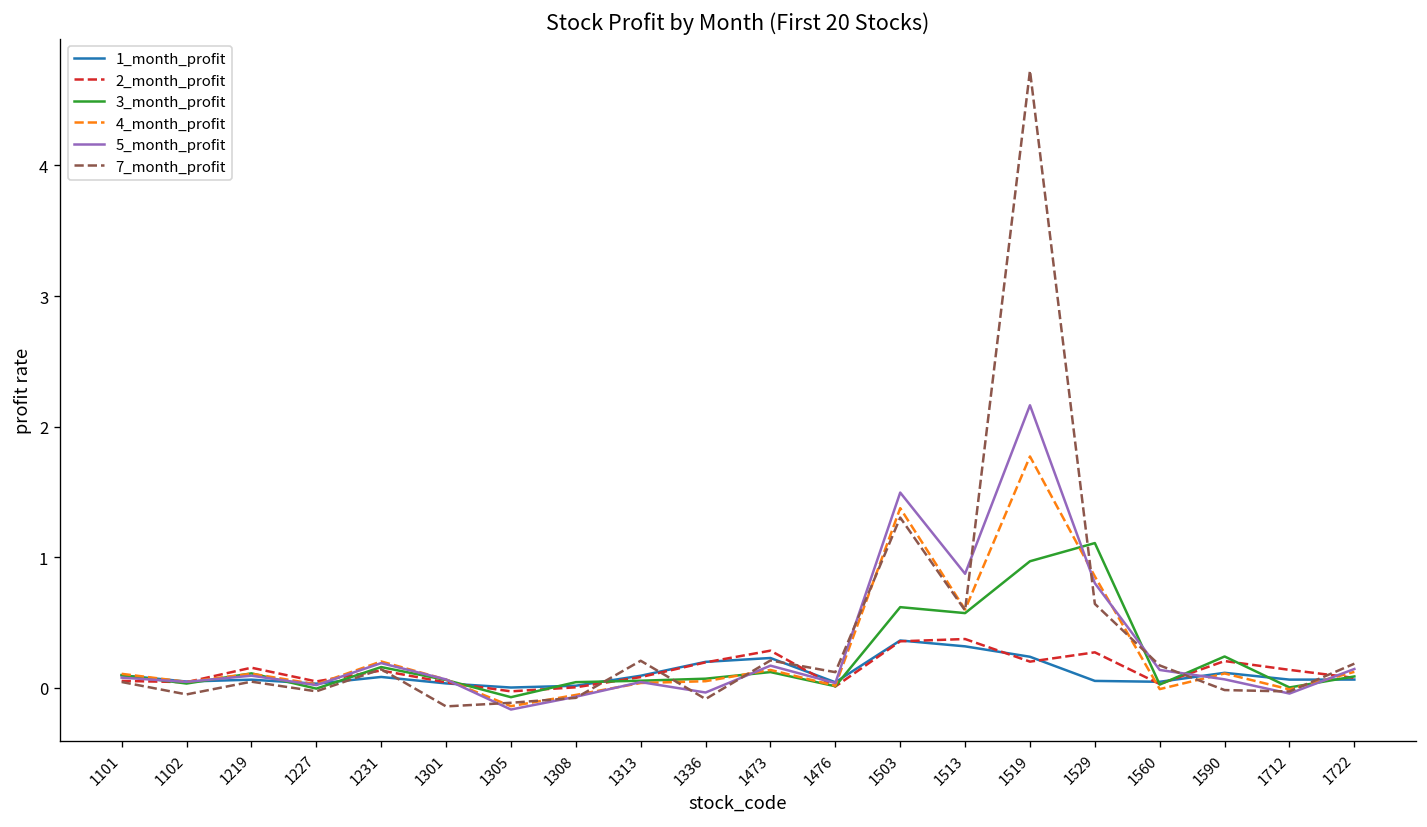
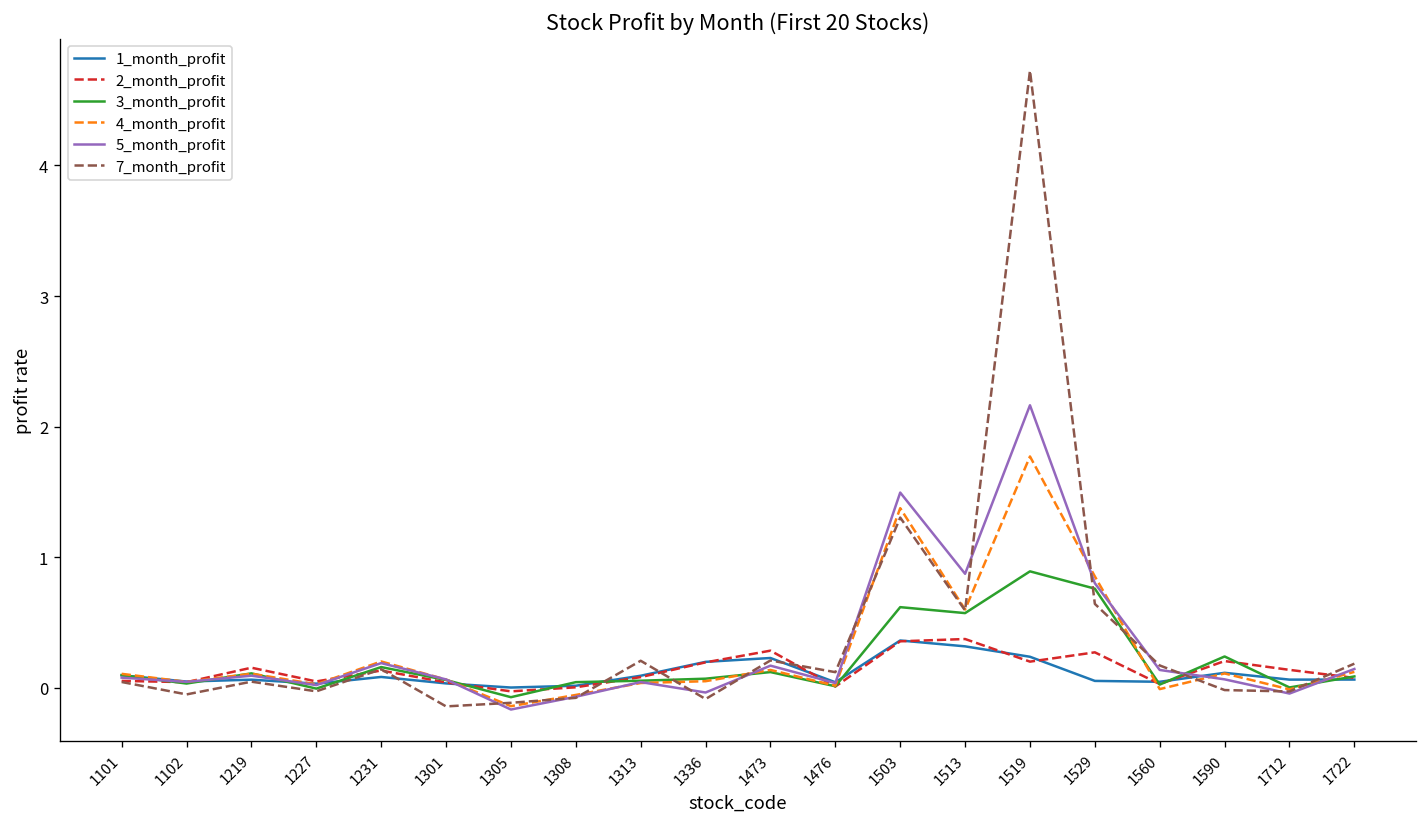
3_month_profit, 1519: 0.97 -> 0.89
3_month_profit, 1529: 1.11 -> 0.76
